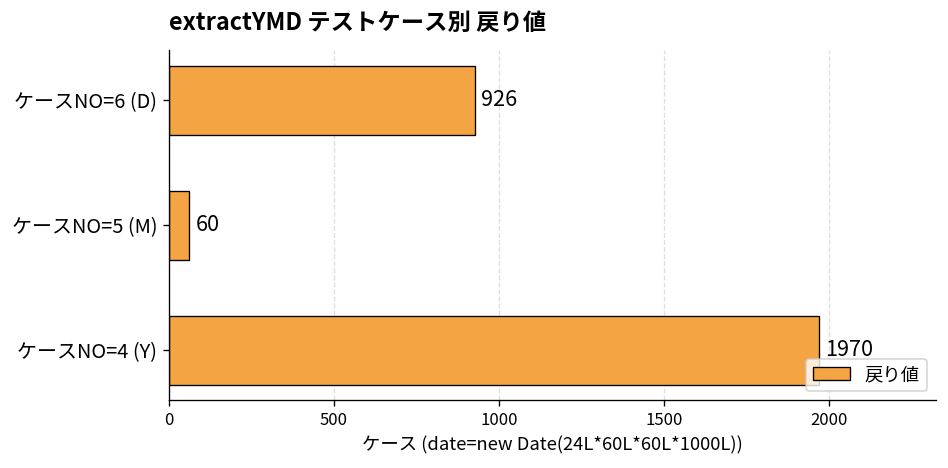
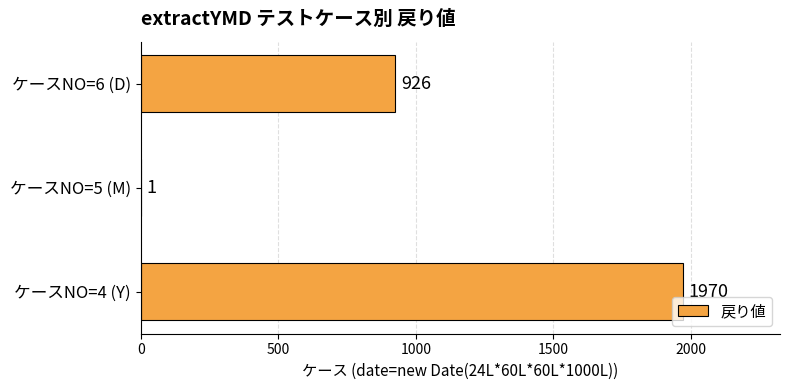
ケースNO=5 (M): 60 -> 1
